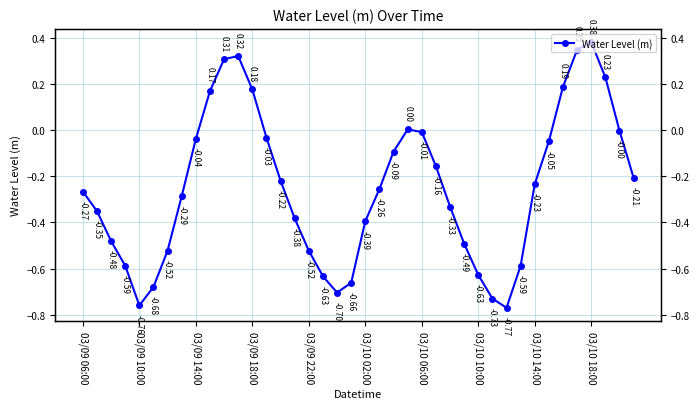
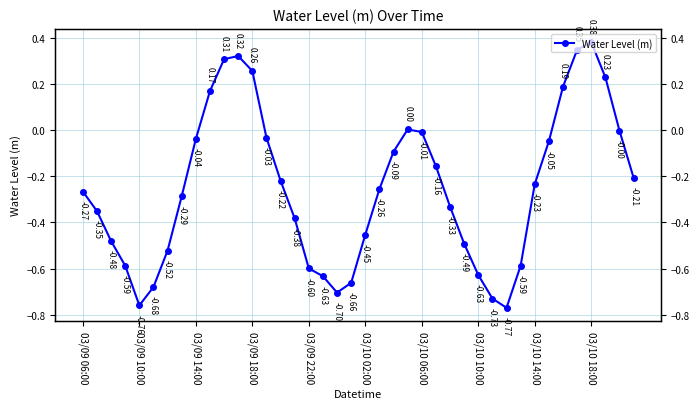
03/09 18:00: 0.18 -> 0.26
03/09 22:00: -0.52 -> -0.60
03/10 02:00: -0.39 -> -0.45
